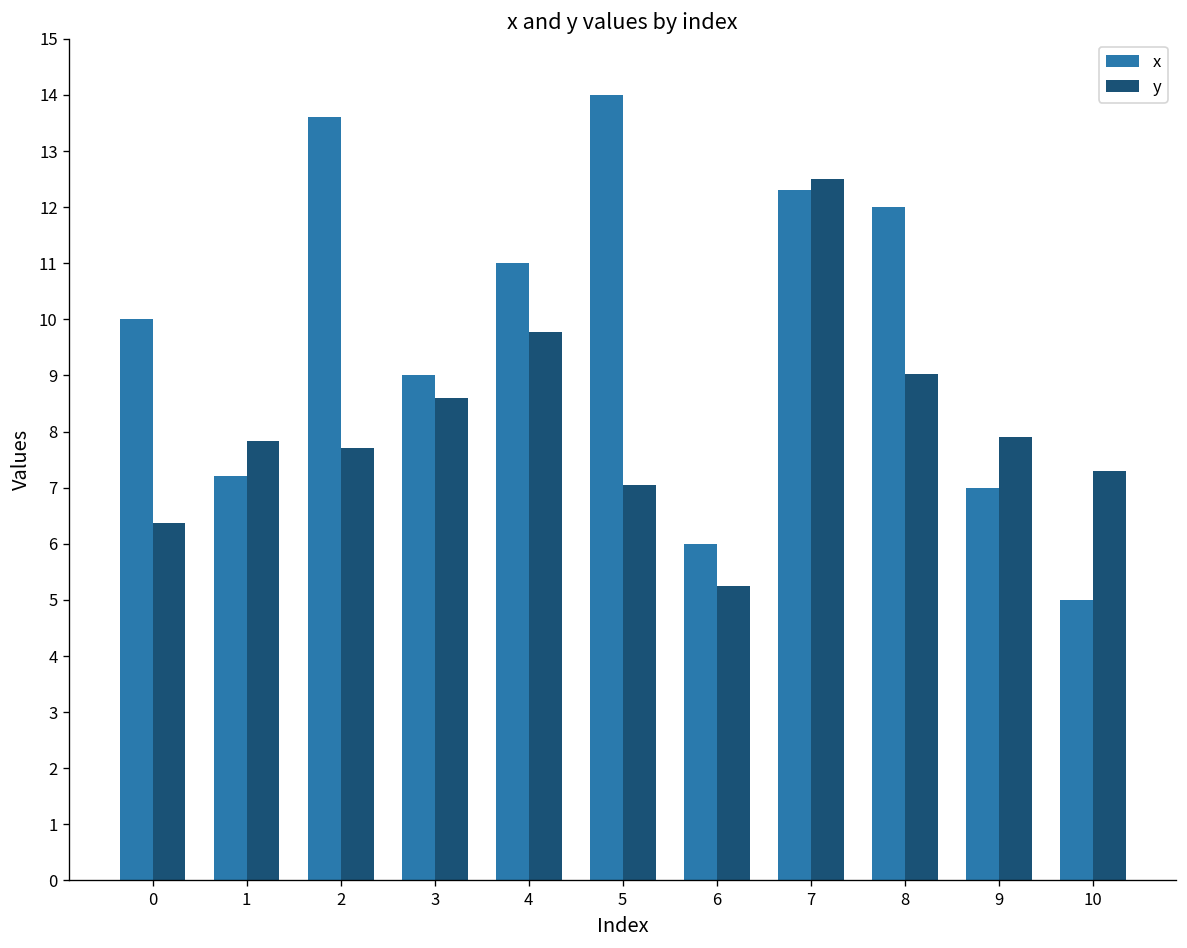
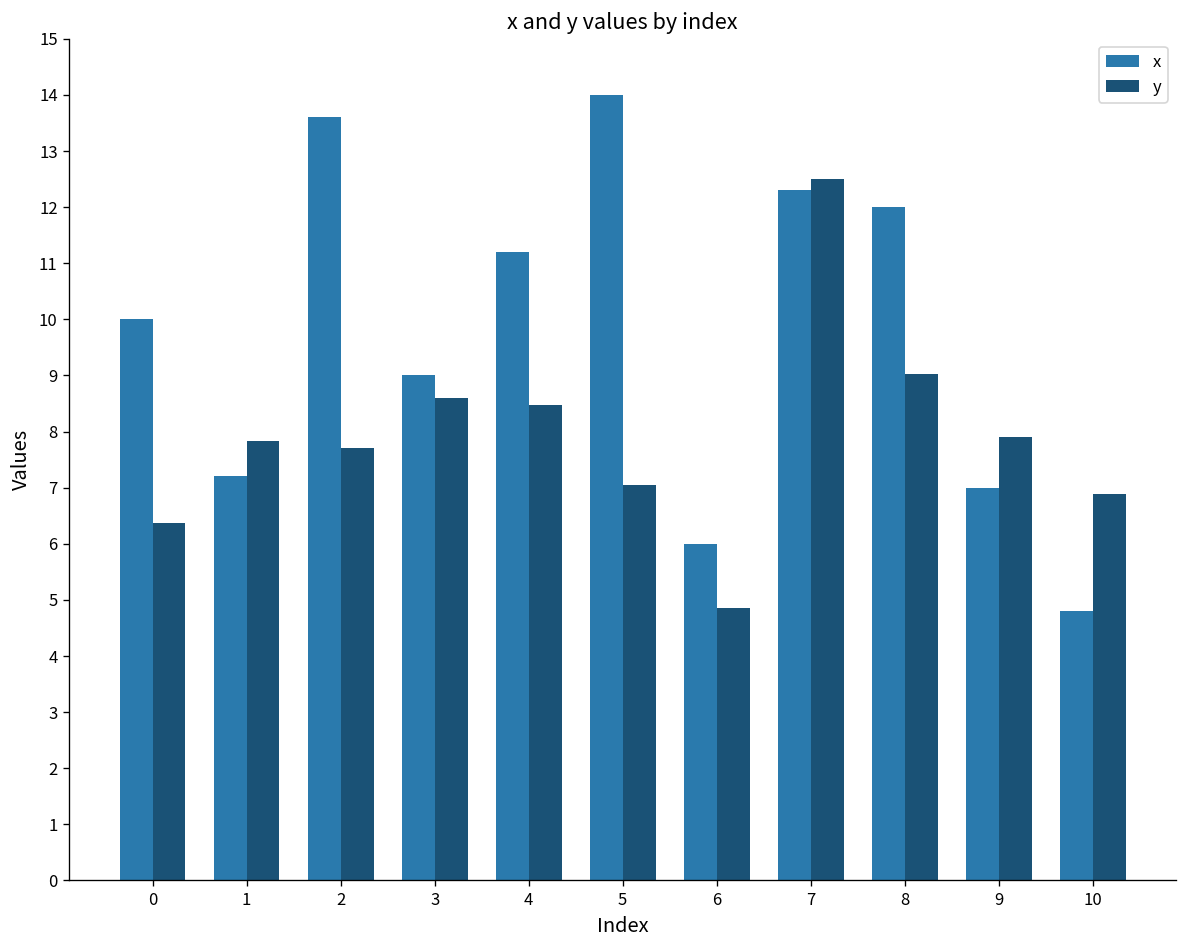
x, 4: 11.0 -> 11.2
y, 4: 9.8 -> 8.5
y, 6: 5.3 -> 4.9
x, 10: 5.0 -> 4.8
y, 10: 7.3 -> 6.9
